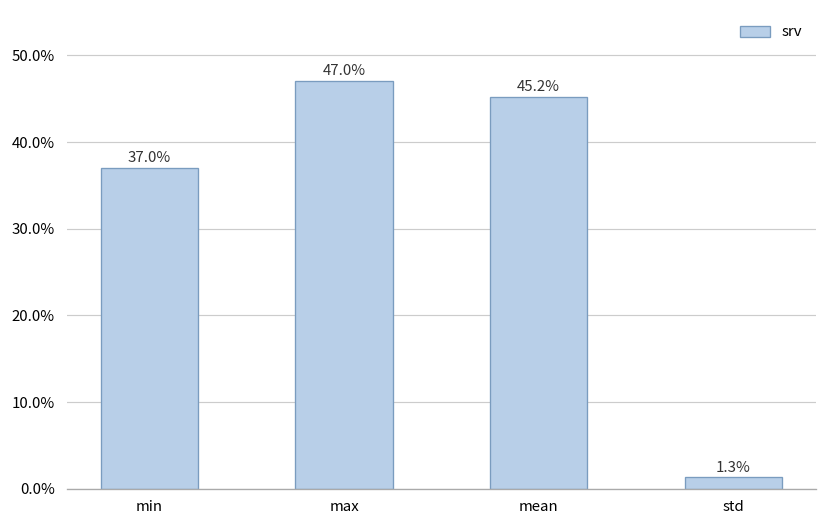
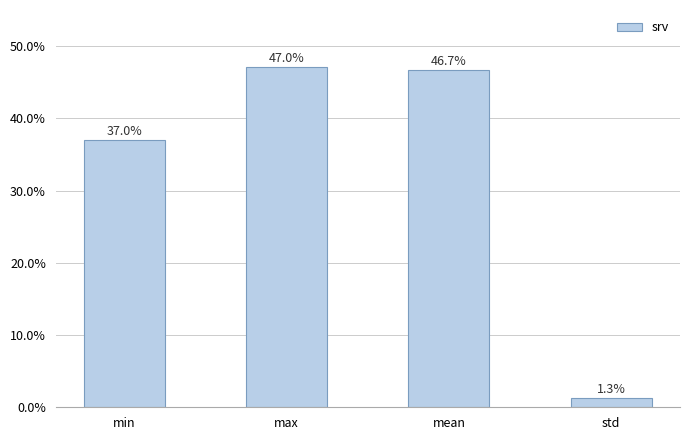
mean: 45.2% -> 46.7%
